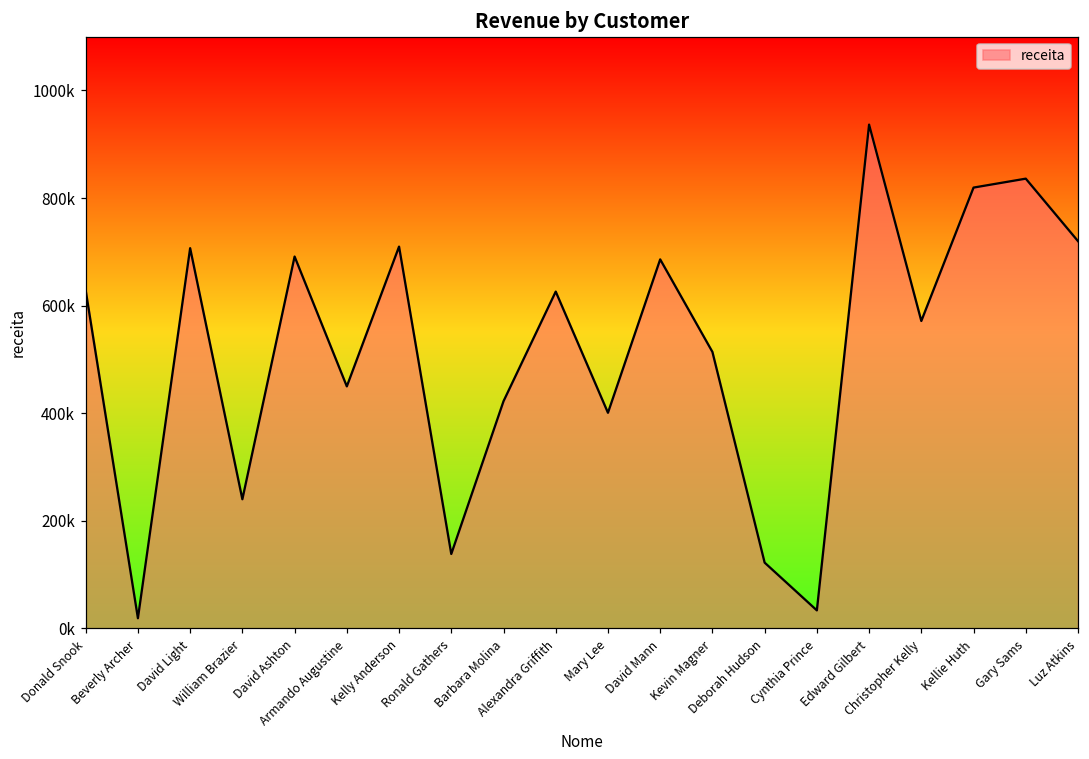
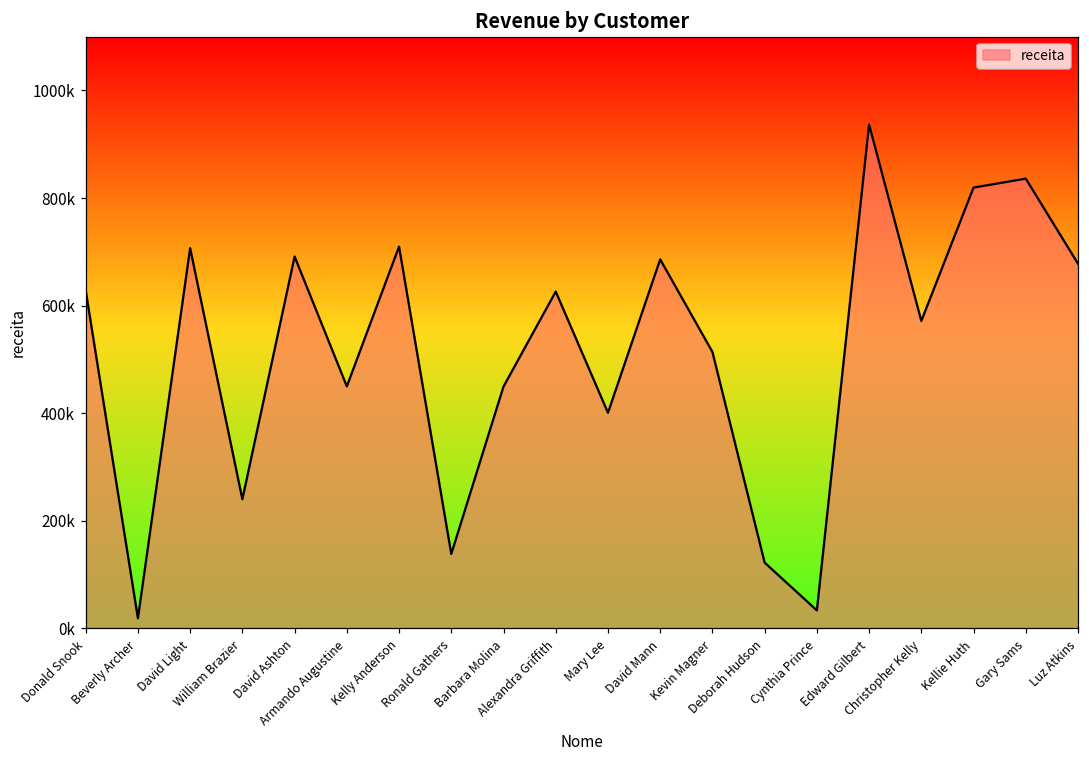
Barbara Molina: 420000 -> 450000
Luz Atkins: 720000 -> 680000
